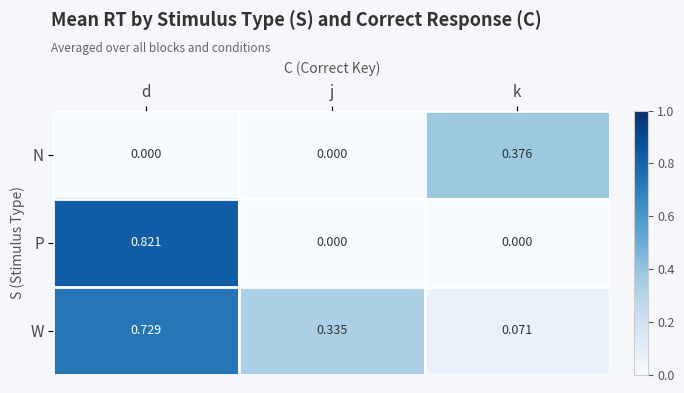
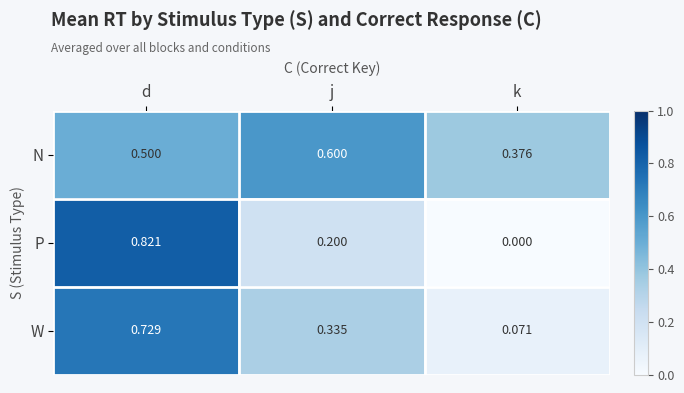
N, d: 0.000 -> 0.500
N, j: 0.000 -> 0.600
P, j: 0.000 -> 0.200
